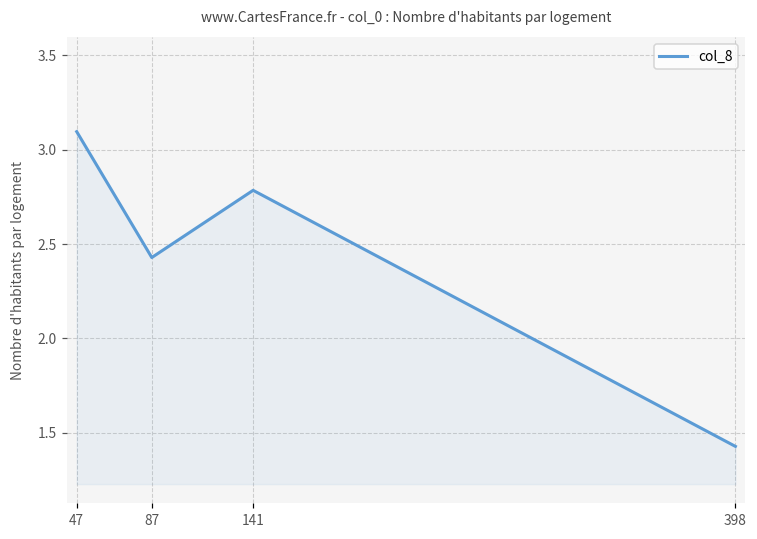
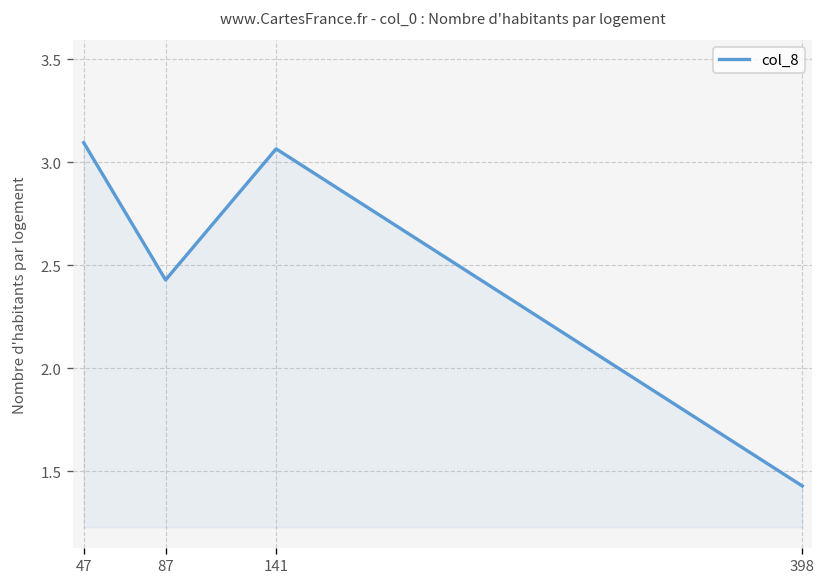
141: 2.78 -> 3.07
